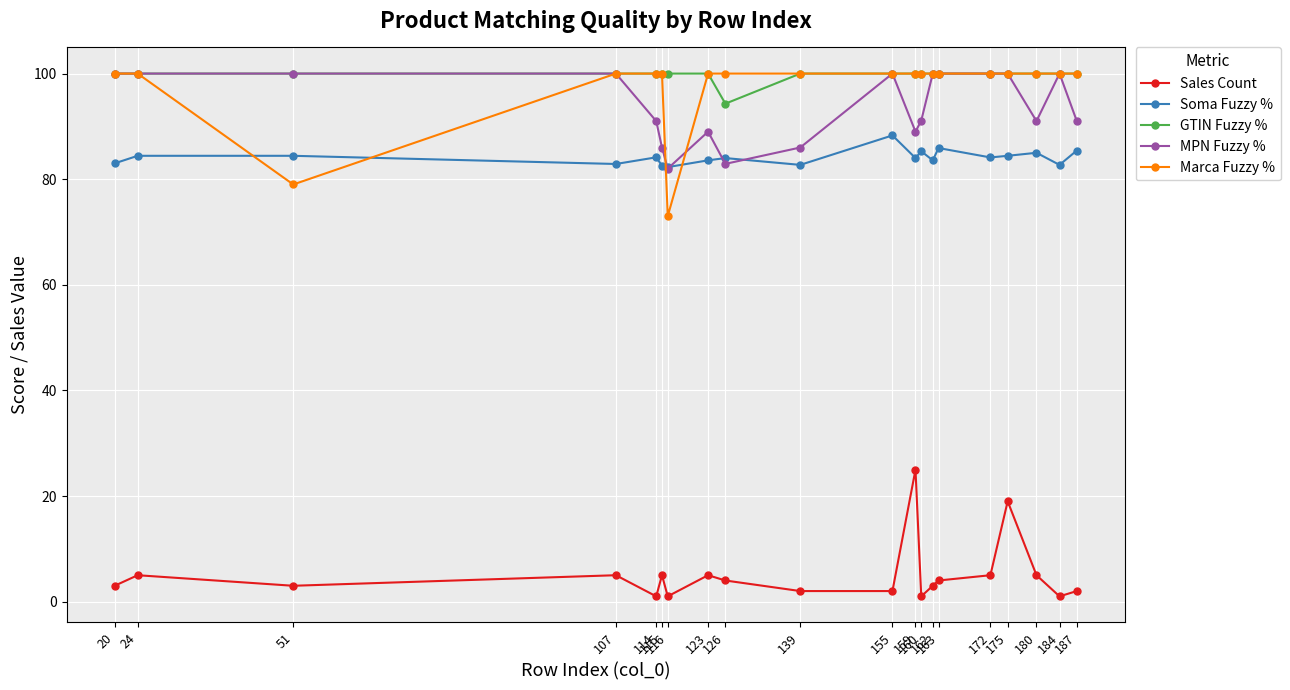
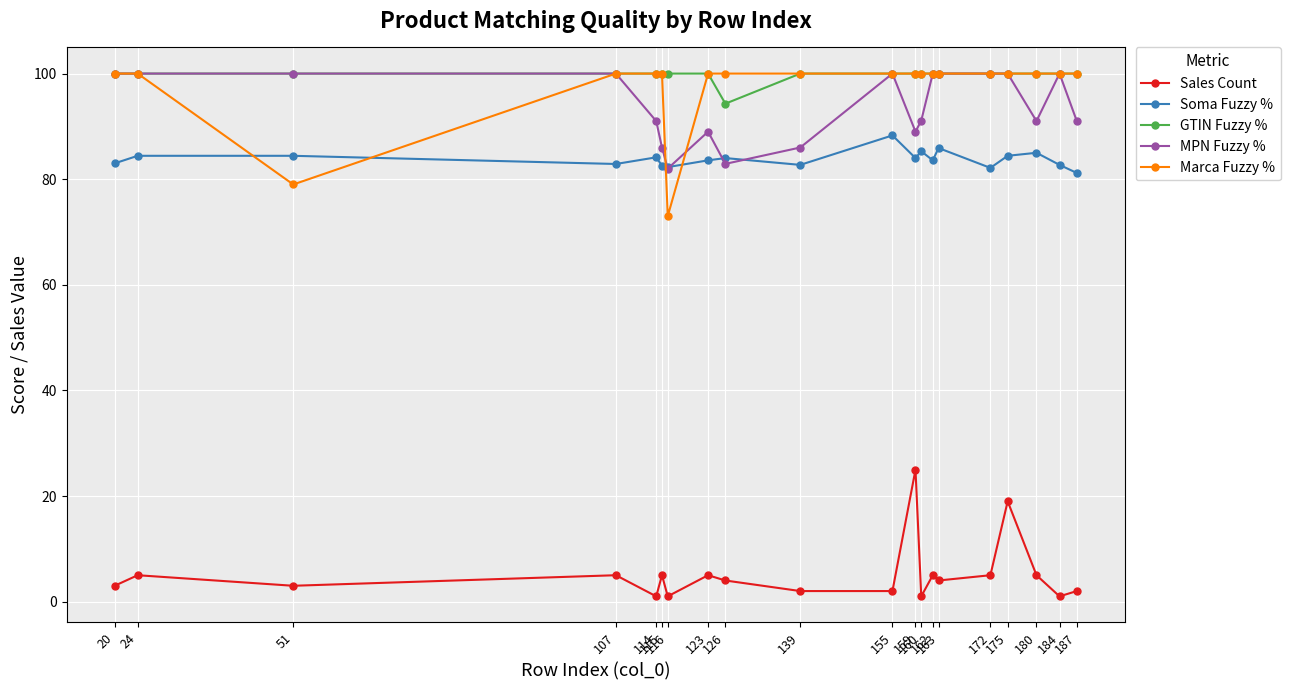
Sales Count, 162: 3 -> 5
Soma Fuzzy %, 172: 84 -> 82
Soma Fuzzy %, 187: 85 -> 81
